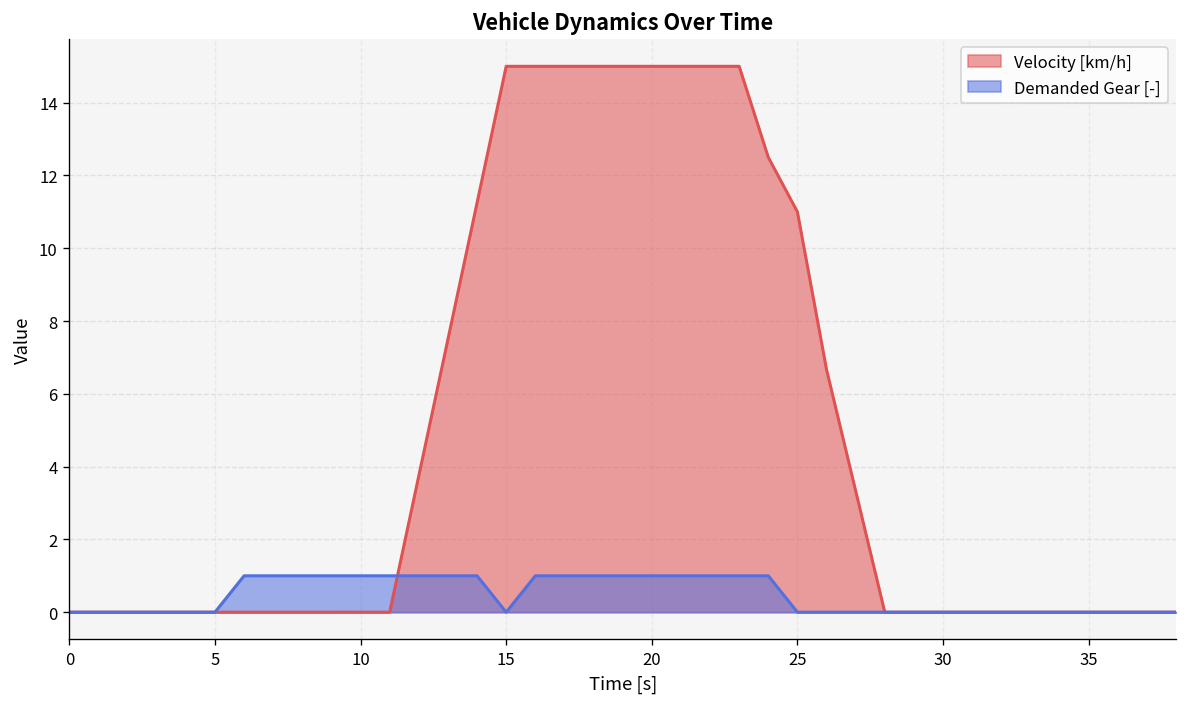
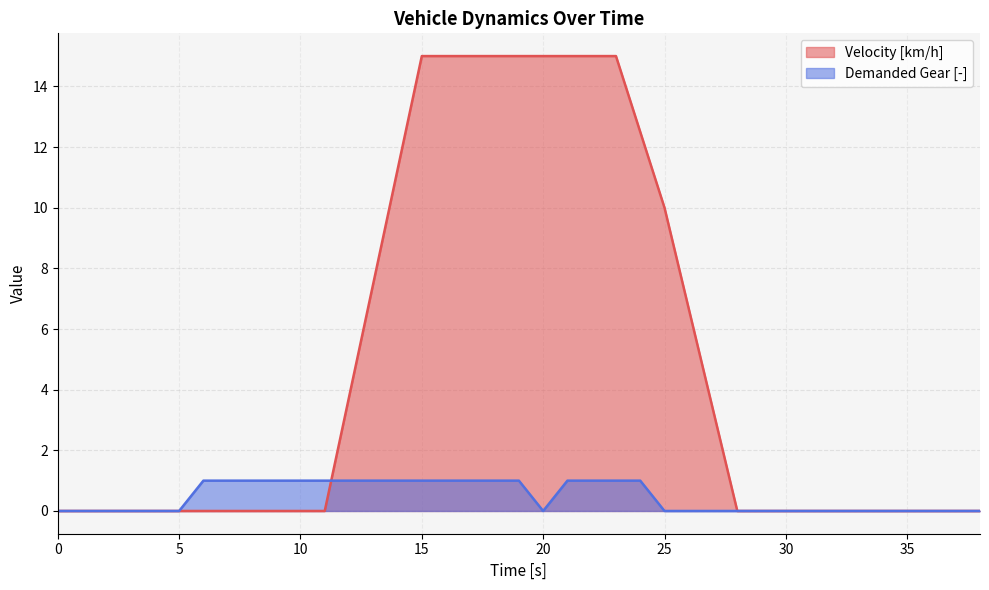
Demanded Gear [-], 15: 0 -> 1
Demanded Gear [-], 20: 1 -> 0
Velocity [km/h], 25: 11 -> 10
